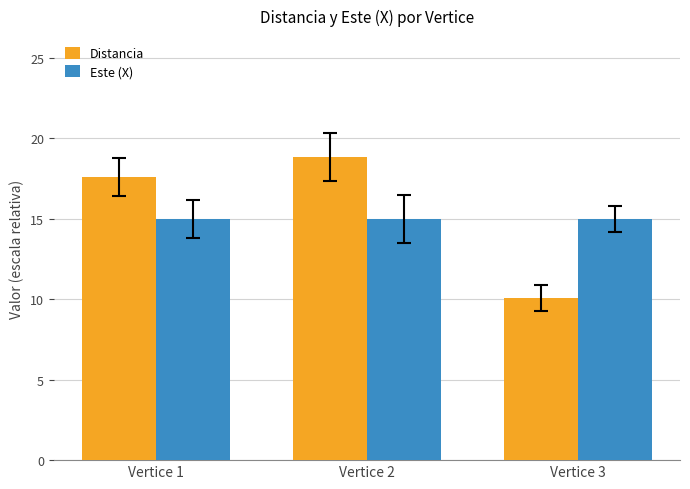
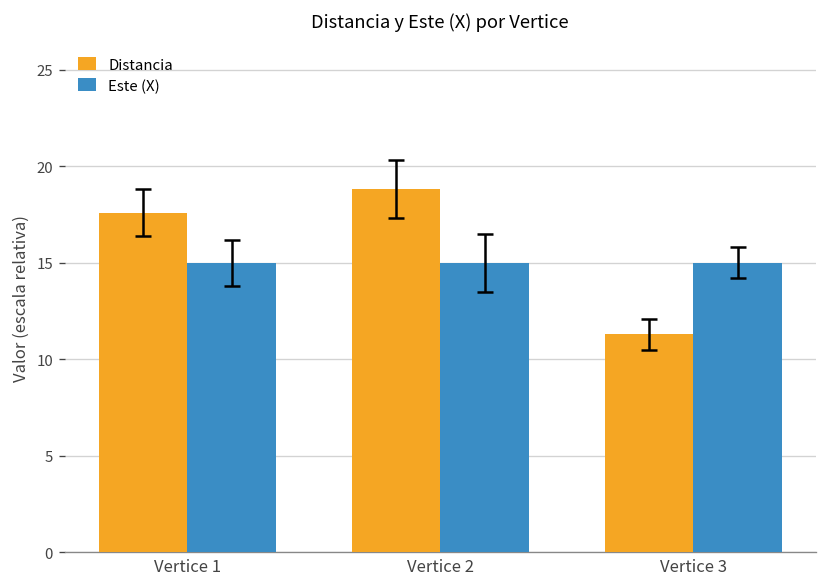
Distancia, Vertice 3: 10.1 -> 11.3
